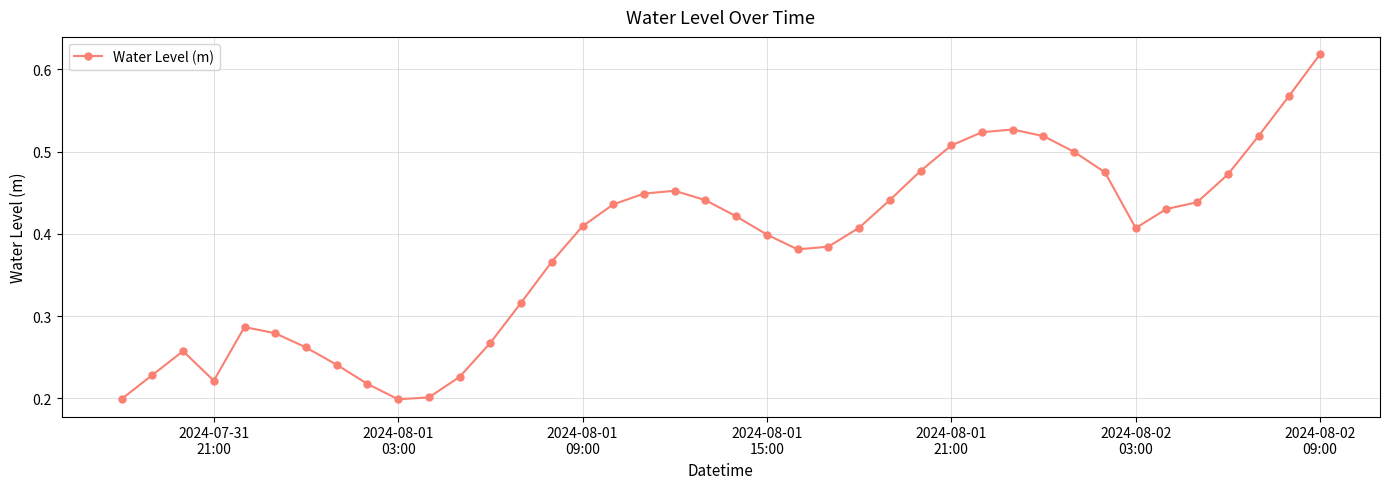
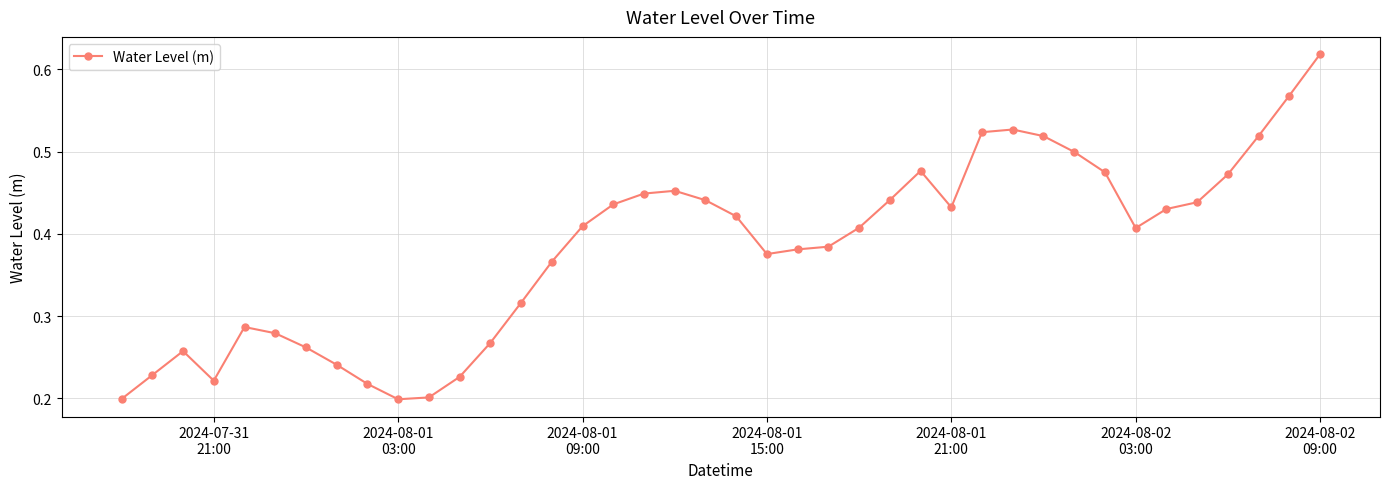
2024-08-01 15:00: 0.40 -> 0.38
2024-08-01 21:00: 0.51 -> 0.43
